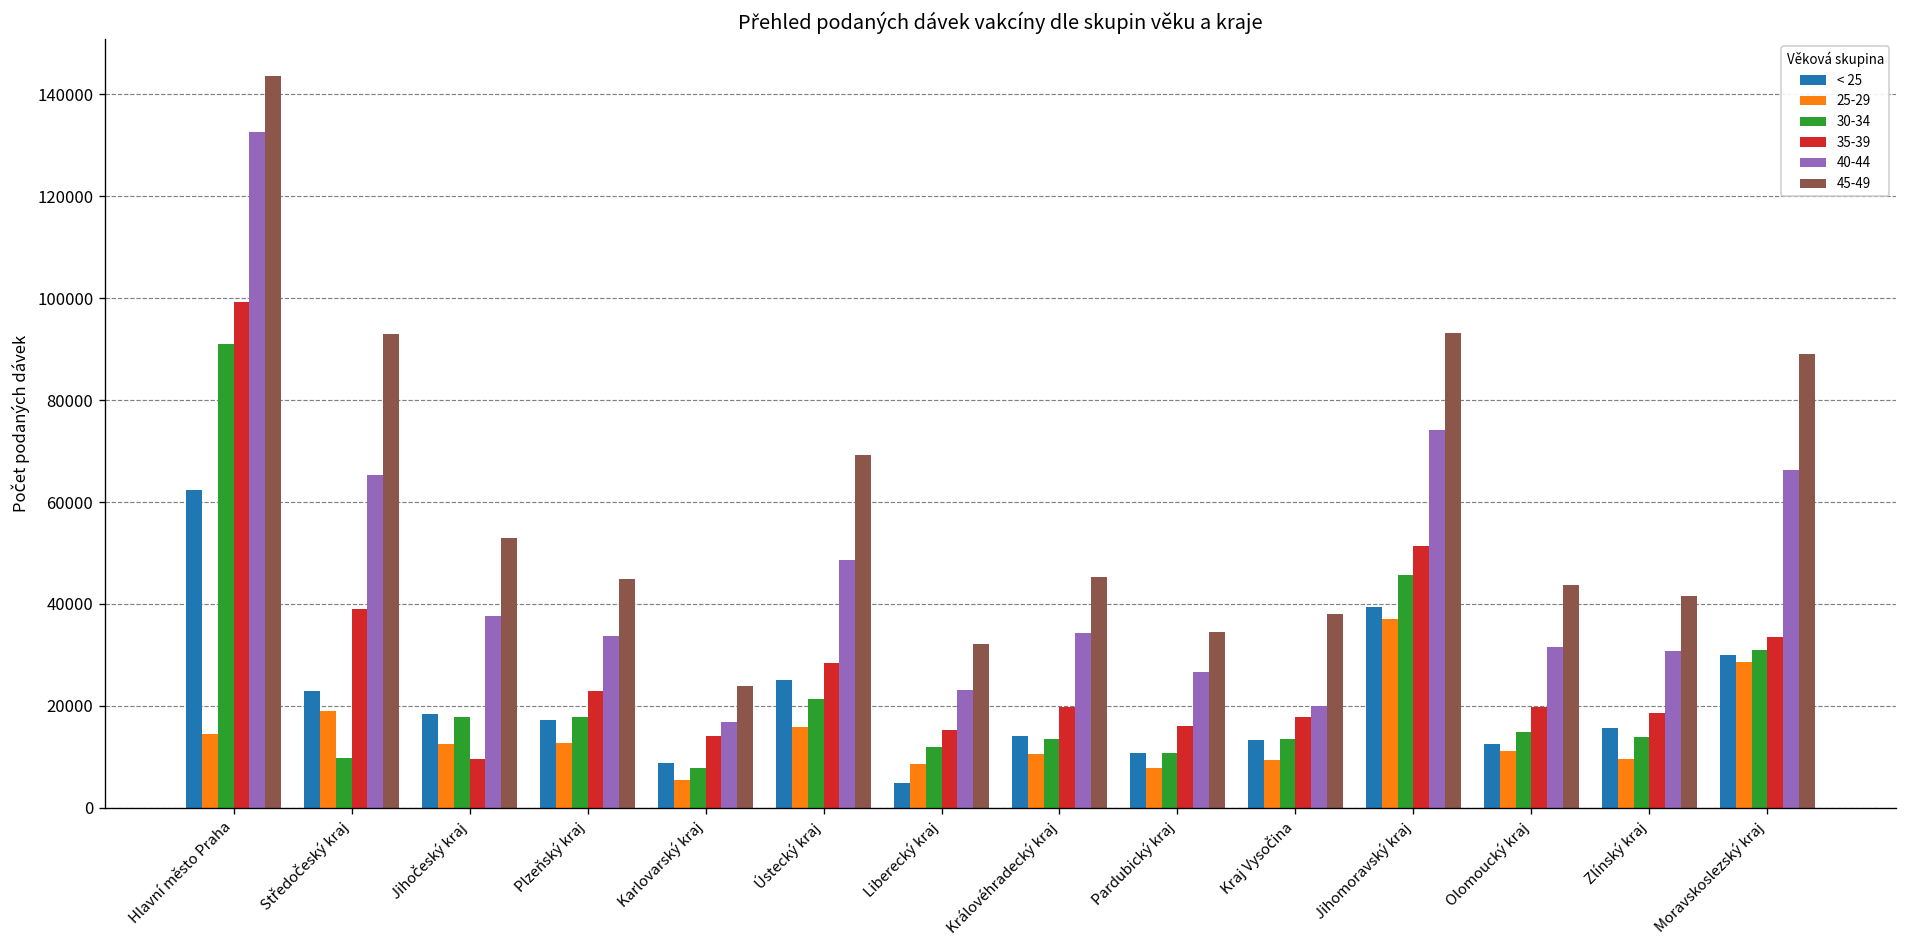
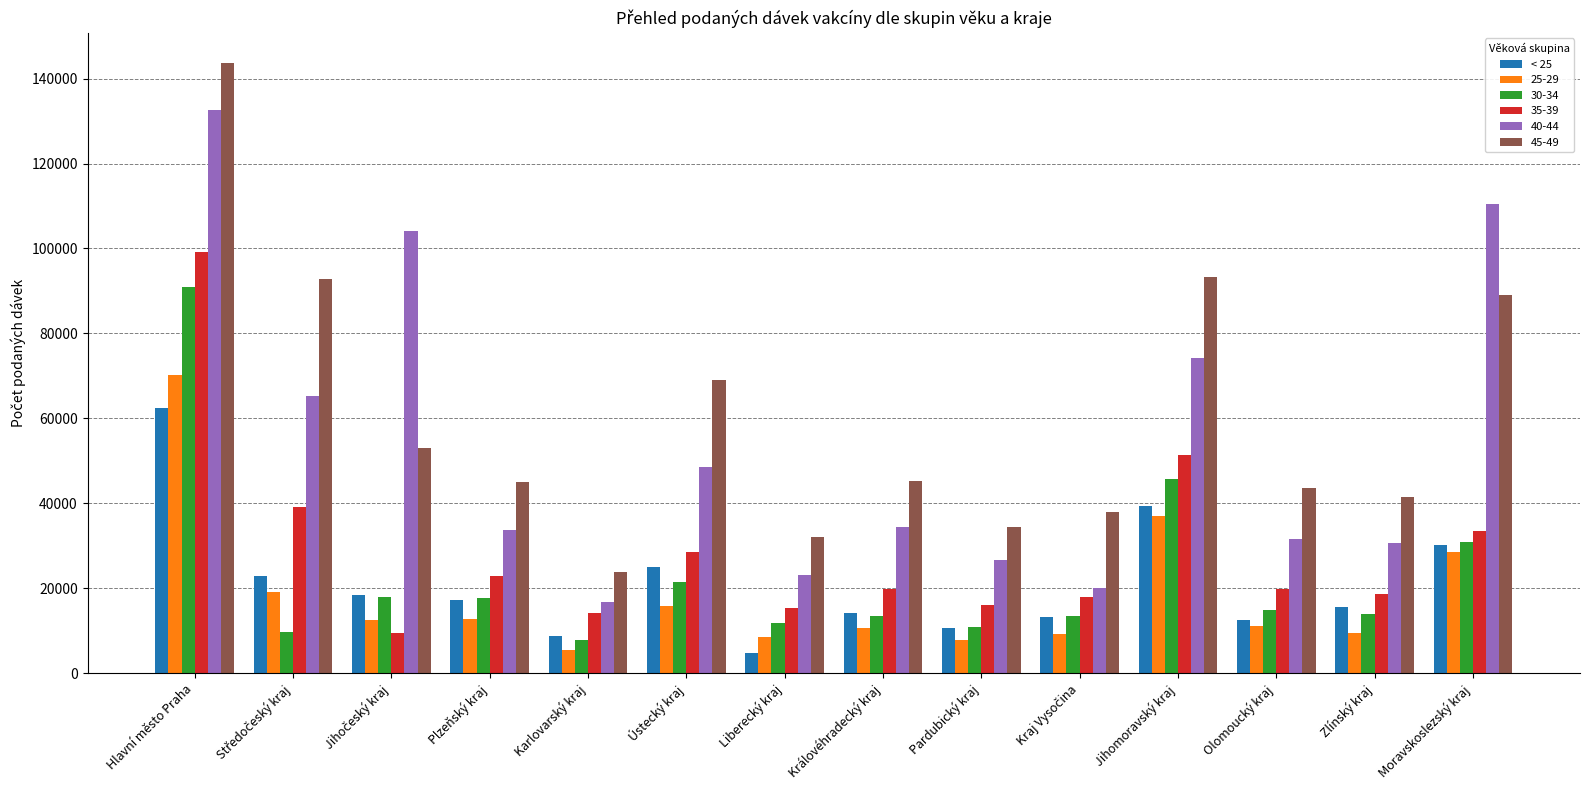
25-29, Hlavní město Praha: 15000 -> 70000
40-44, Jihočeský kraj: 38000 -> 104000
40-44, Moravskoslezský kraj: 66000 -> 111000
